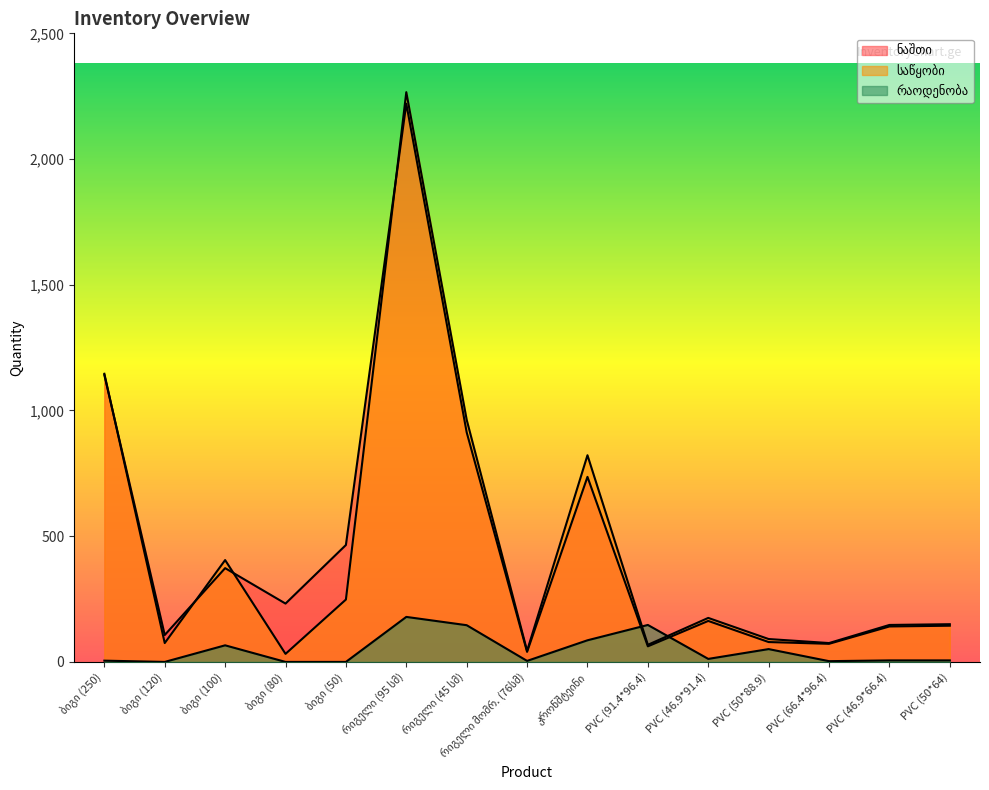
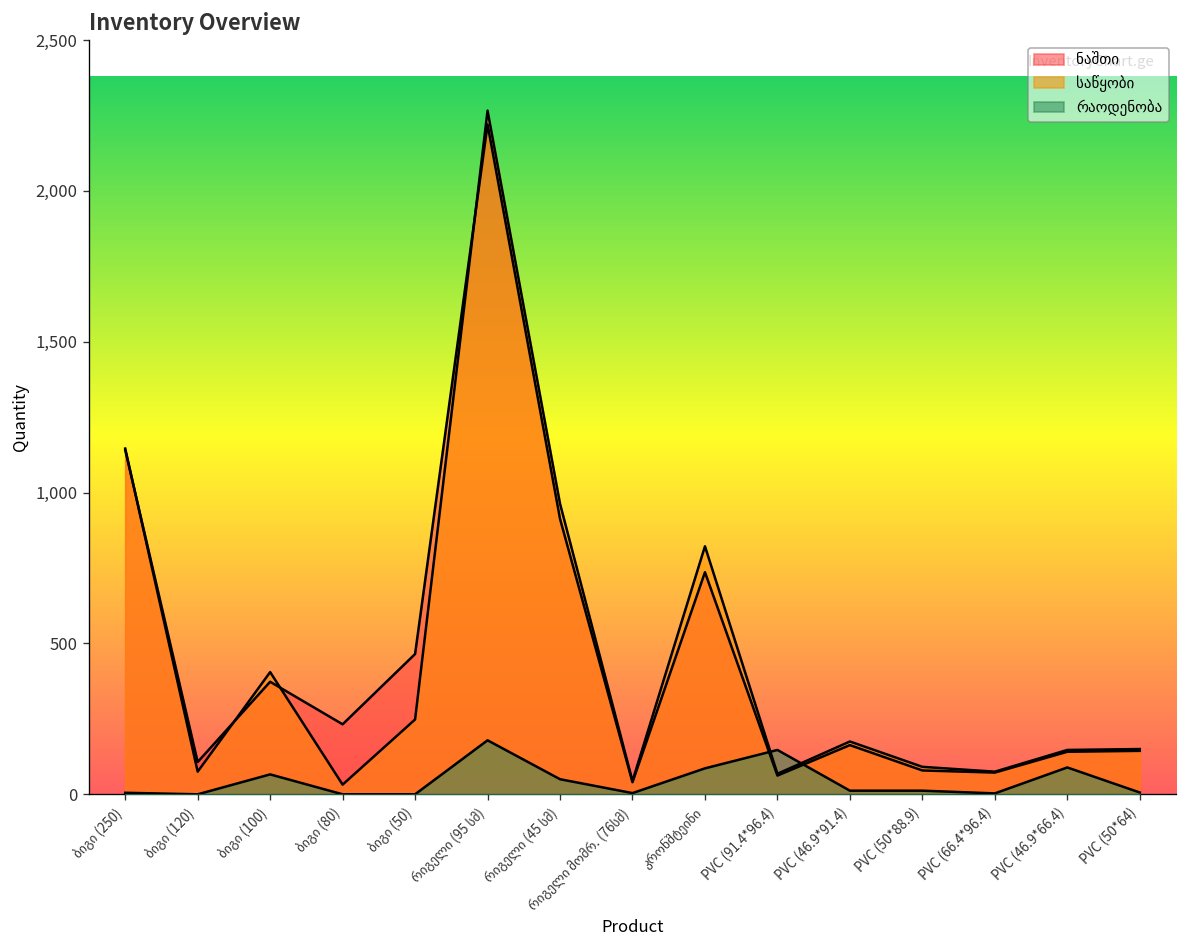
რაოდენობა, რიგელი (45 სმ): 150 -> 50
რაოდენობა, PVC (50*88.9): 50 -> 10
რაოდენობა, PVC (46.9*66.4): 10 -> 90
